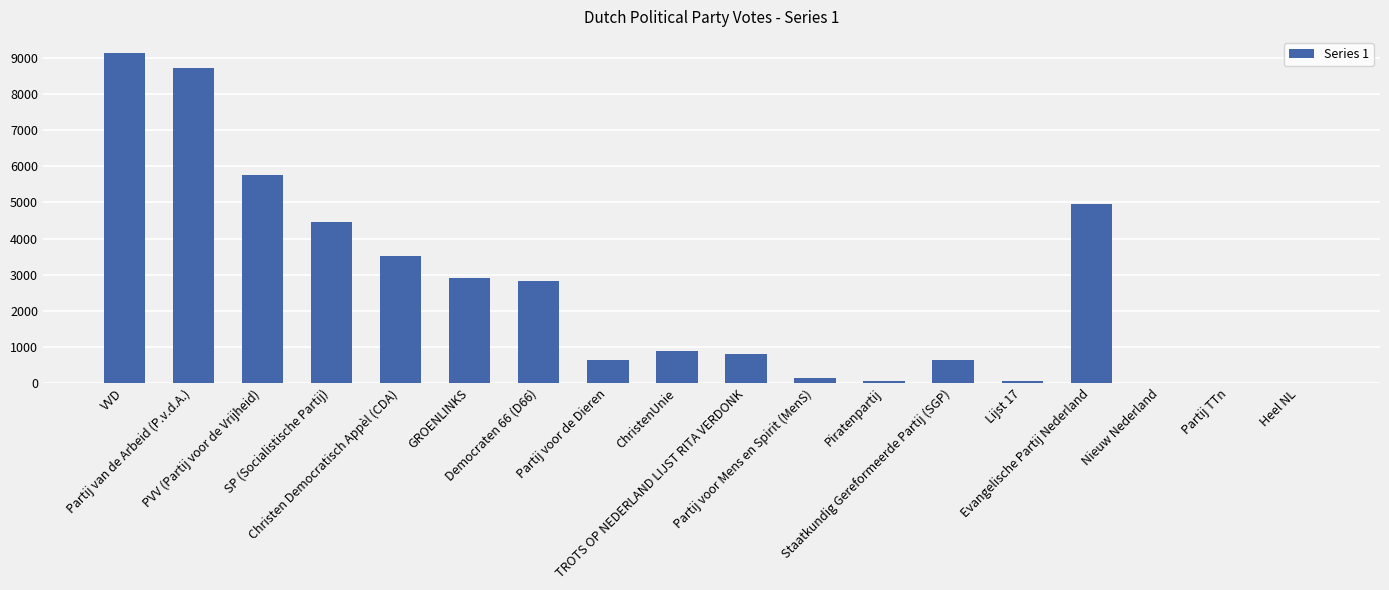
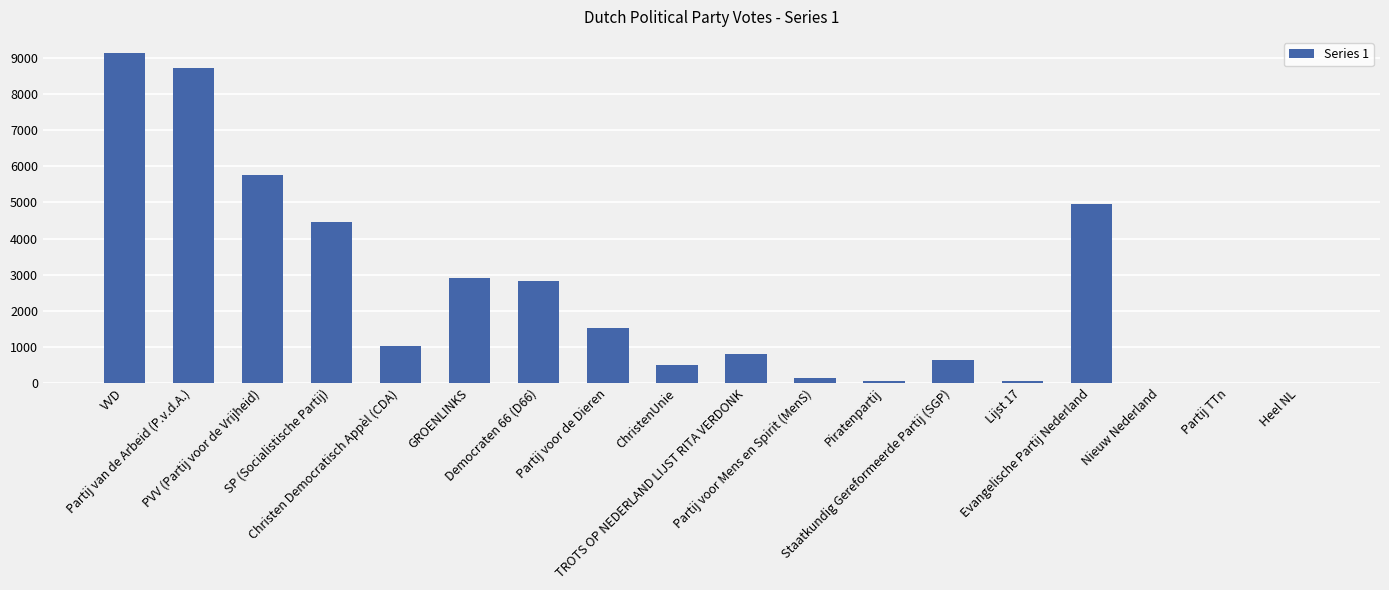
Christen Democratisch Appèl (CDA): 3500 -> 1000
Partij voor de Dieren: 600 -> 1500
ChristenUnie: 900 -> 500
